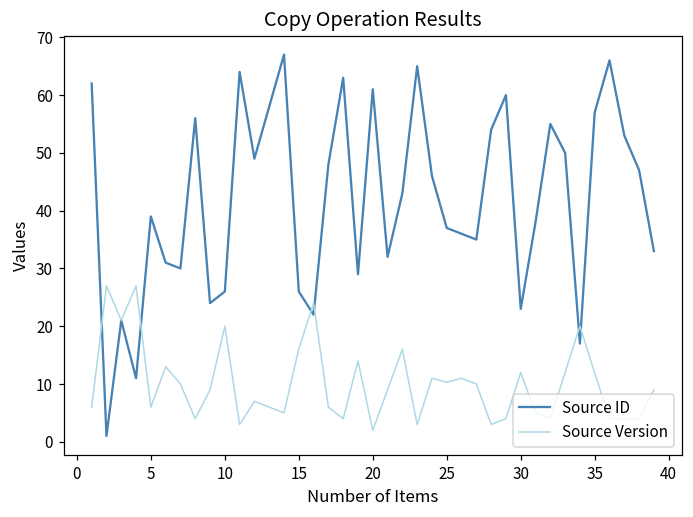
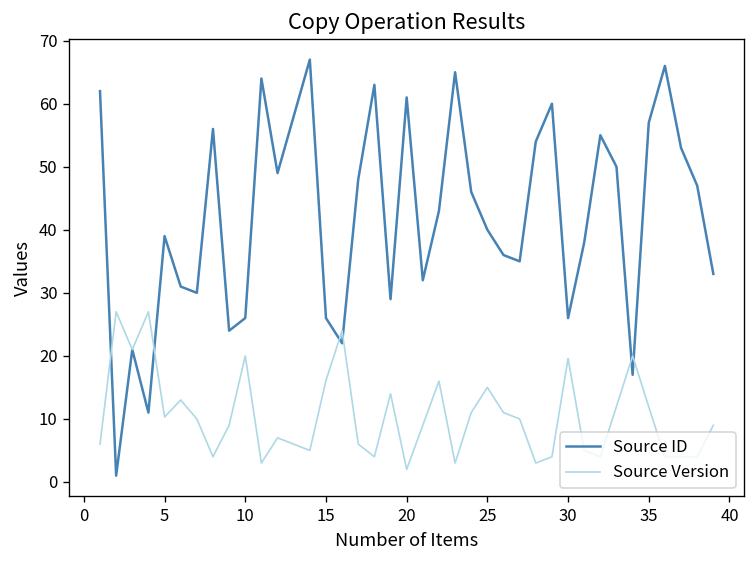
Source Version, 5: 6 -> 10
Source ID, 25: 37 -> 40
Source Version, 25: 10 -> 15
Source ID, 30: 23 -> 26
Source Version, 30: 12 -> 20
